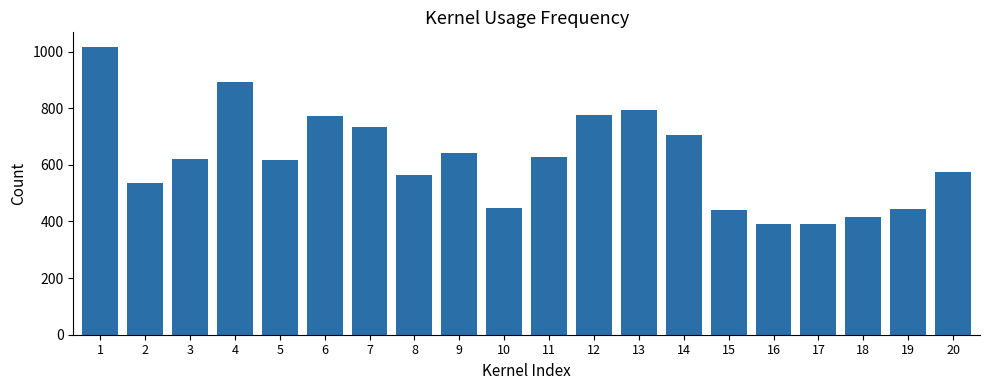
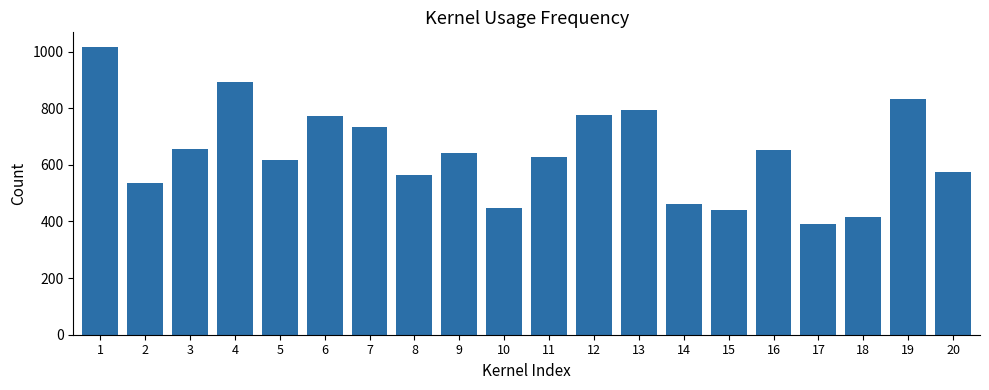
3: 620 -> 660
14: 710 -> 460
16: 390 -> 650
19: 440 -> 830
